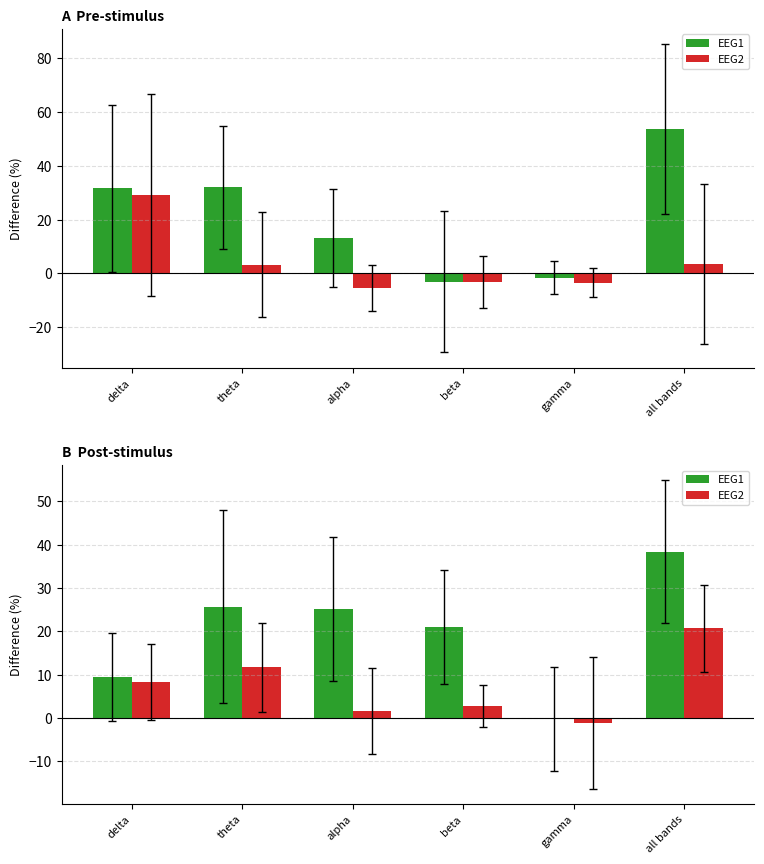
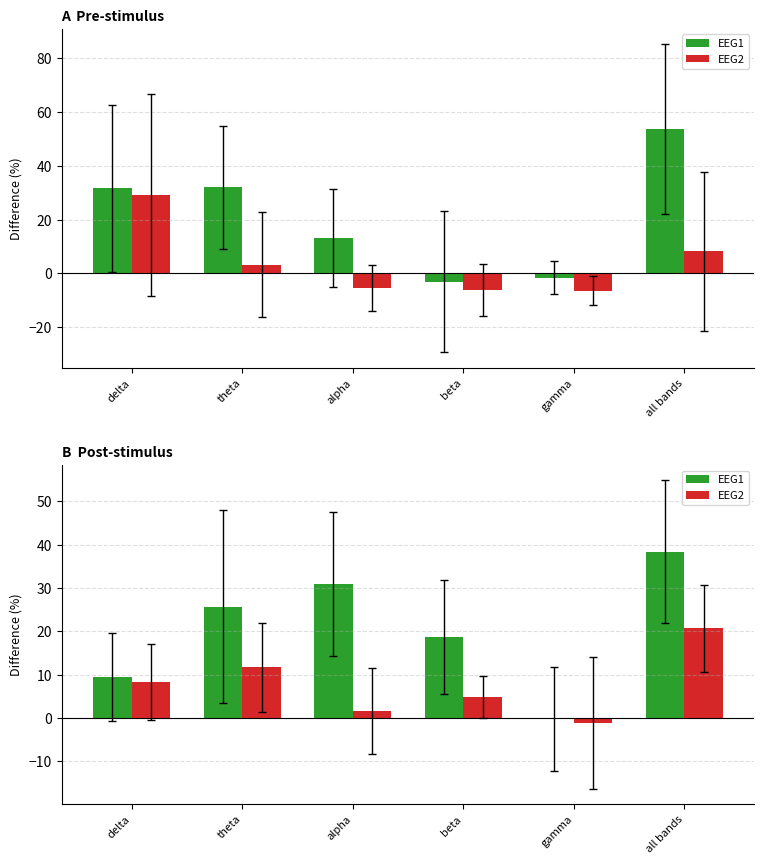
A Pre-stimulus, EEG2, beta: -3 -> -6
A Pre-stimulus, EEG2, gamma: -3 -> -6
A Pre-stimulus, EEG2, all bands: 3 -> 8
B Post-stimulus, EEG1, alpha: 25 -> 31
B Post-stimulus, EEG1, beta: 21 -> 19
B Post-stimulus, EEG2, beta: 3 -> 5
